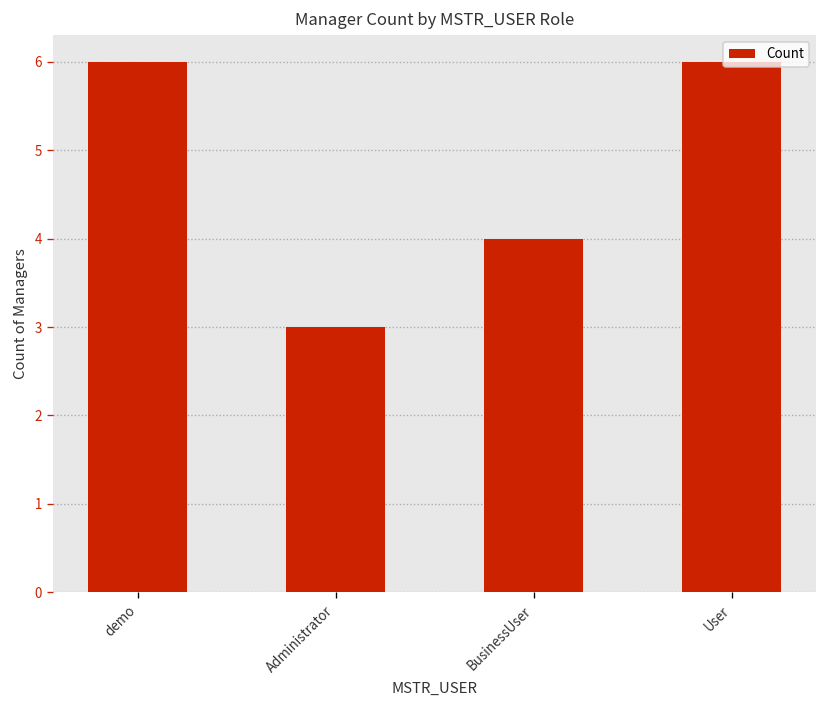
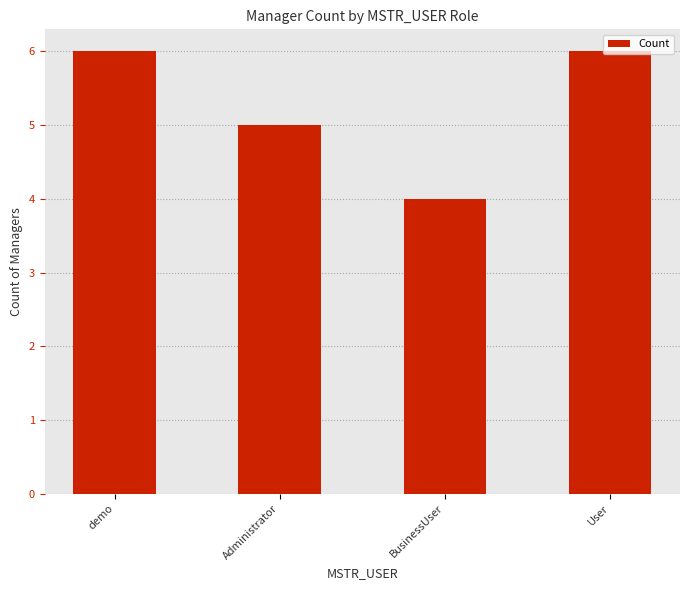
Administrator: 3 -> 5
